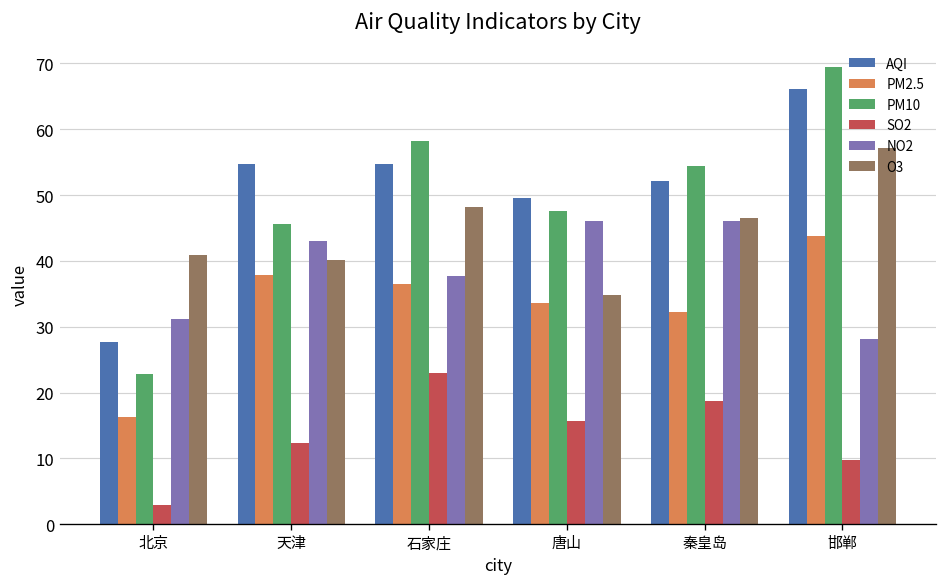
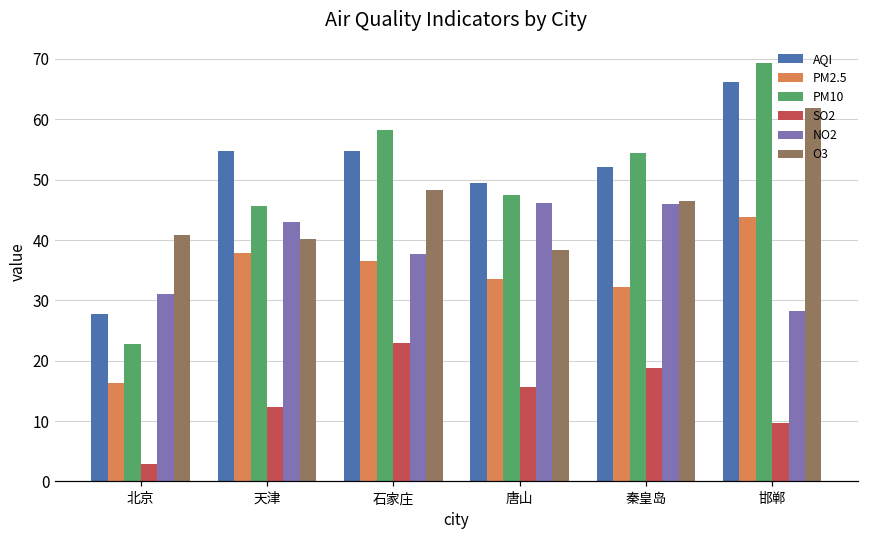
O3, 唐山: 35 -> 38
O3, 邯郸: 57 -> 62
